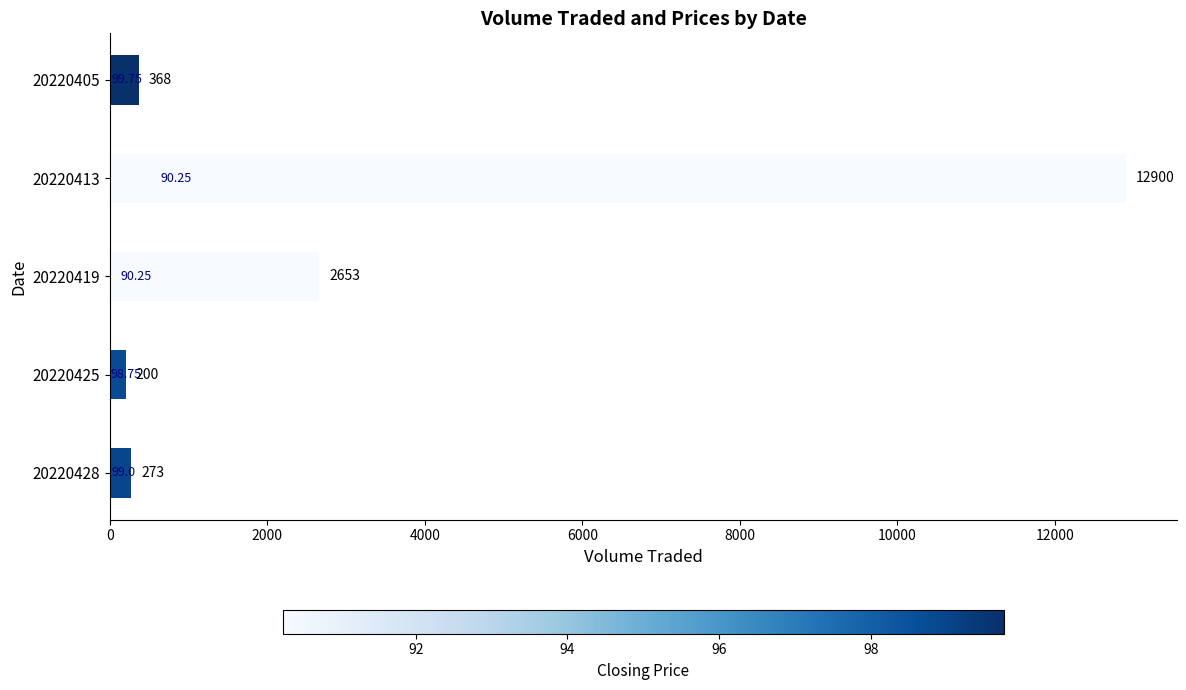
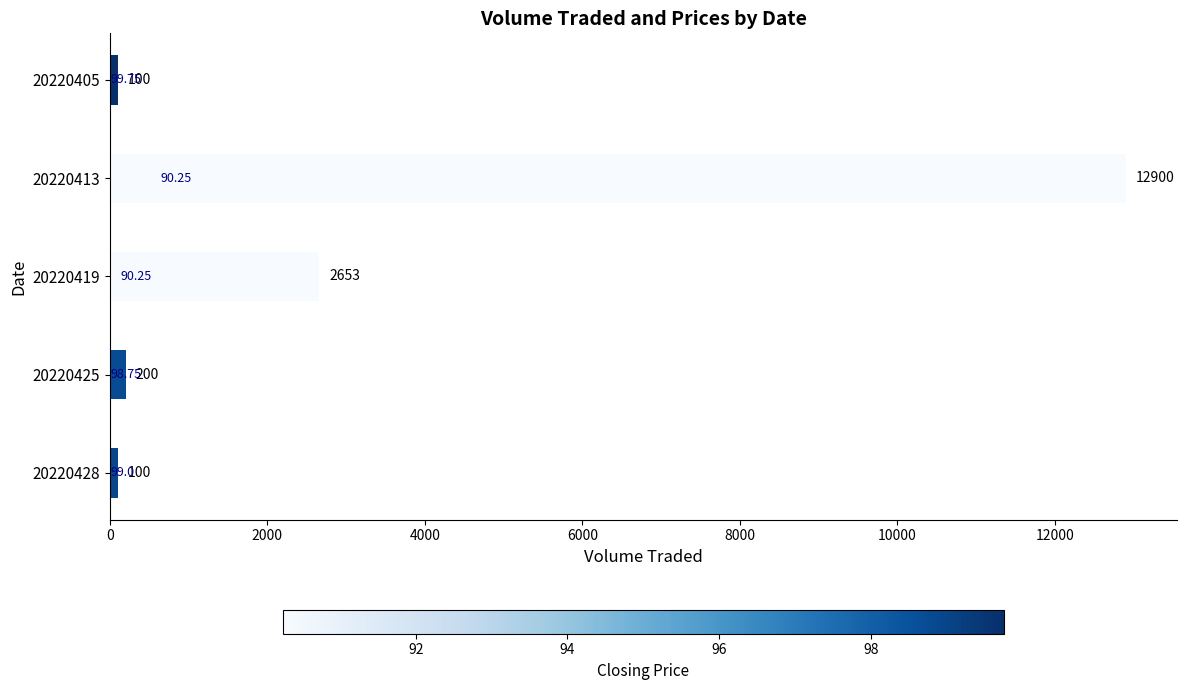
20220405: 368 -> 100
20220428: 273 -> 100
